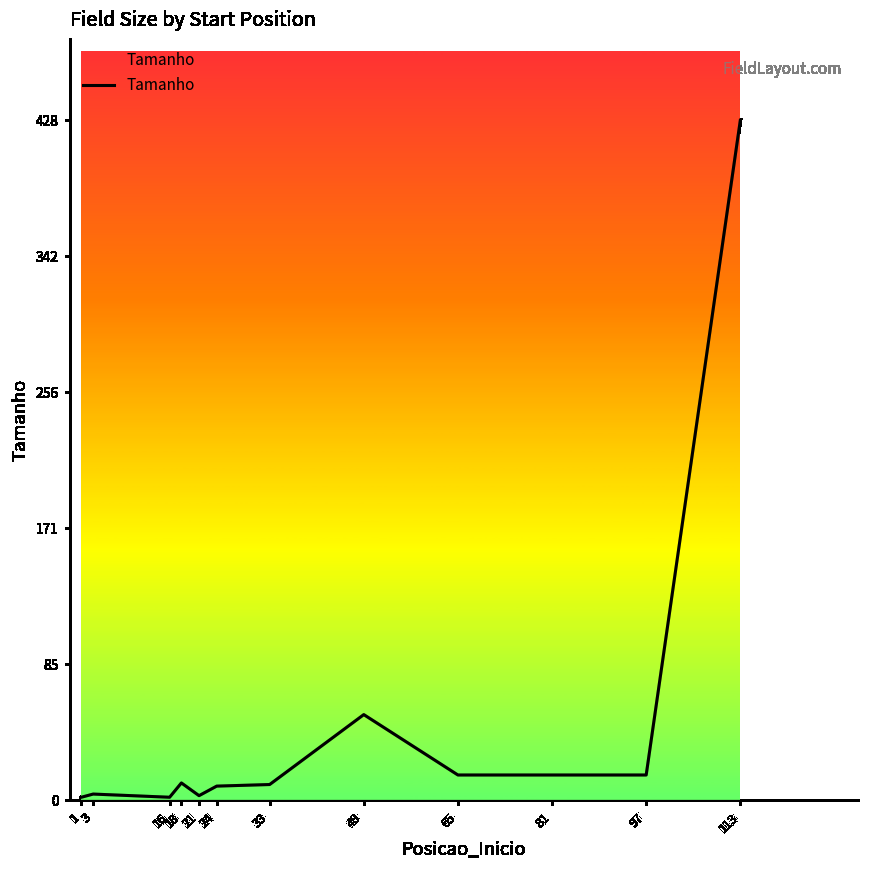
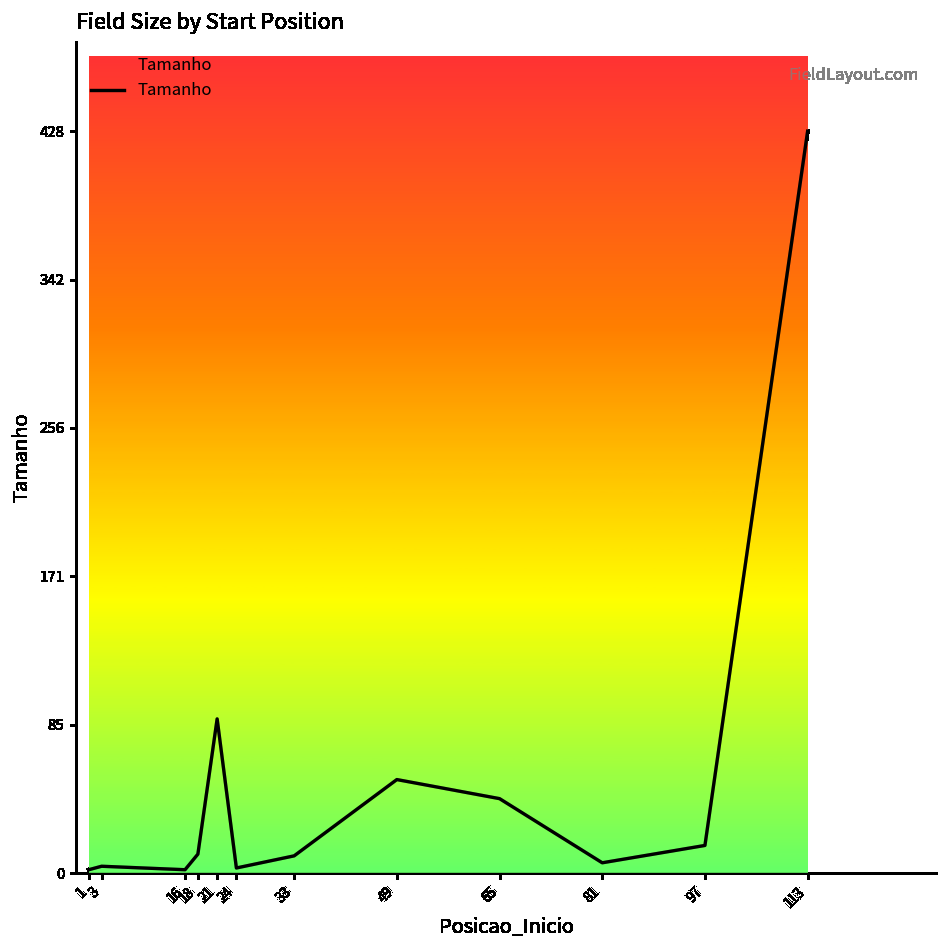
21: 3 -> 89
24: 9 -> 3
65: 16 -> 43
81: 16 -> 6
